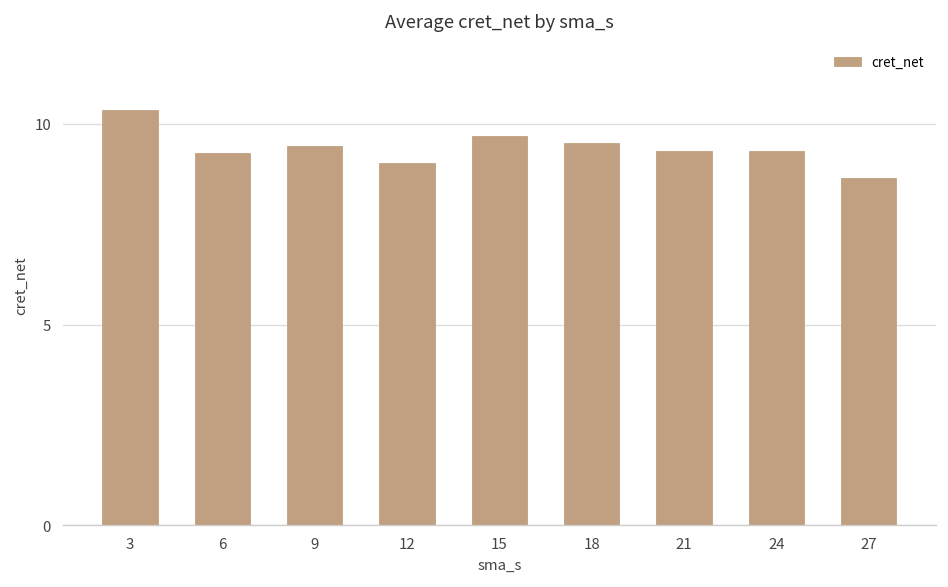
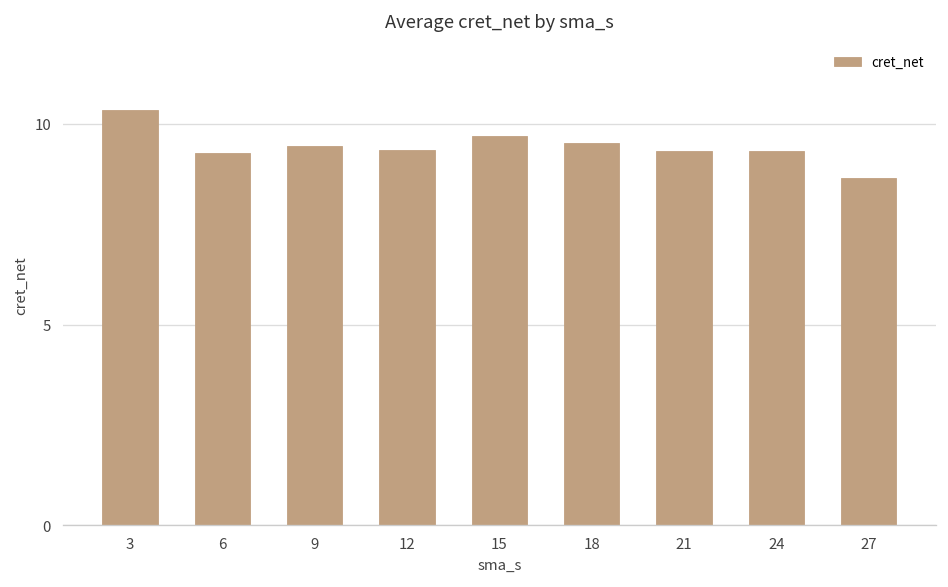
12: 9.0 -> 9.4
